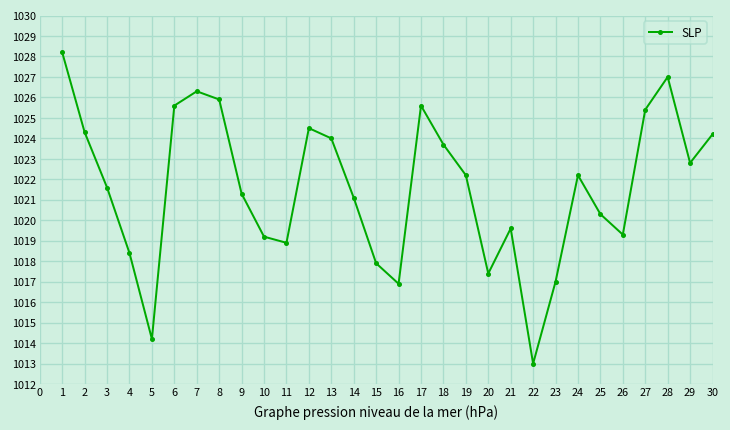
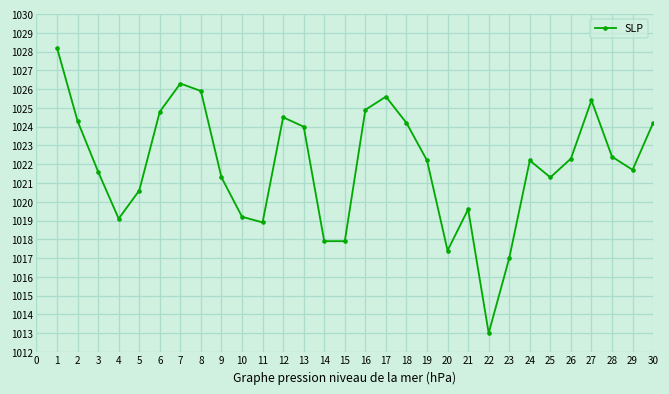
4: 1018.4 -> 1019.1
5: 1014.2 -> 1020.6
6: 1025.6 -> 1024.8
14: 1021.1 -> 1017.9
16: 1016.9 -> 1024.9
18: 1023.7 -> 1024.2
25: 1020.3 -> 1021.3
26: 1019.3 -> 1022.3
28: 1027.0 -> 1022.4
29: 1022.8 -> 1021.7
